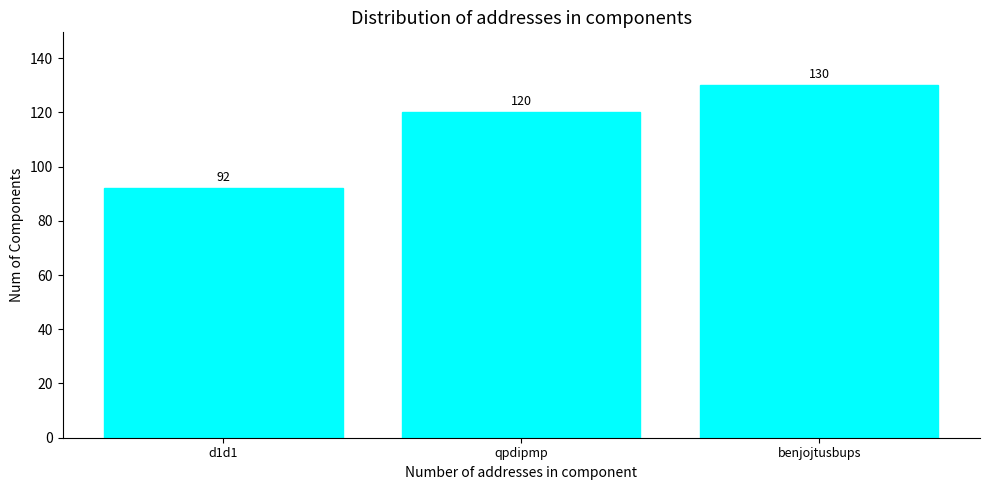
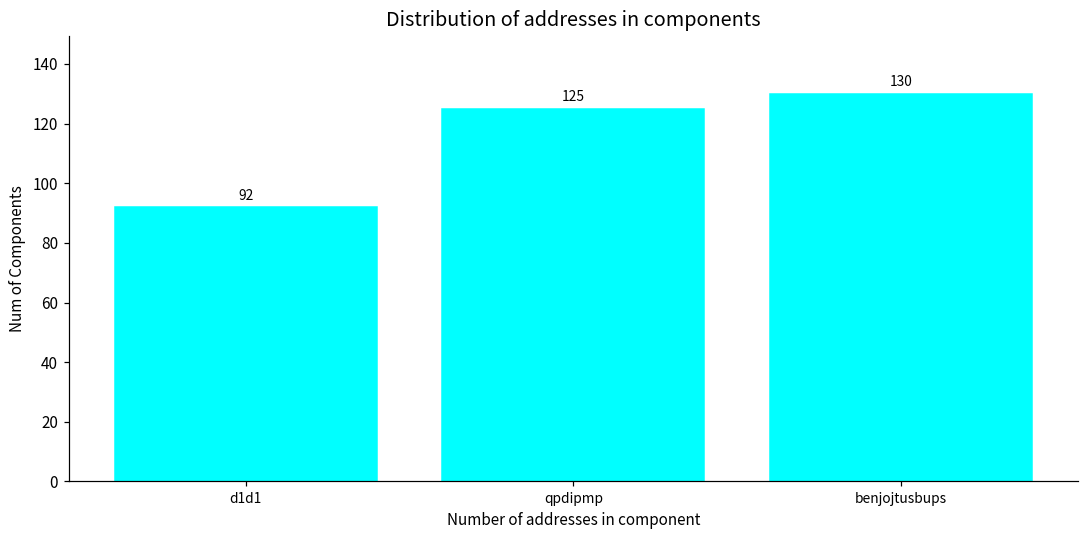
qpdipmp: 120 -> 125
